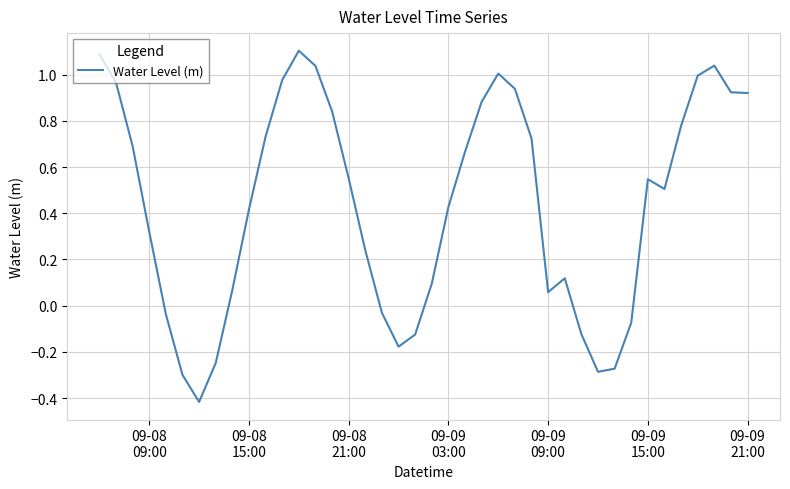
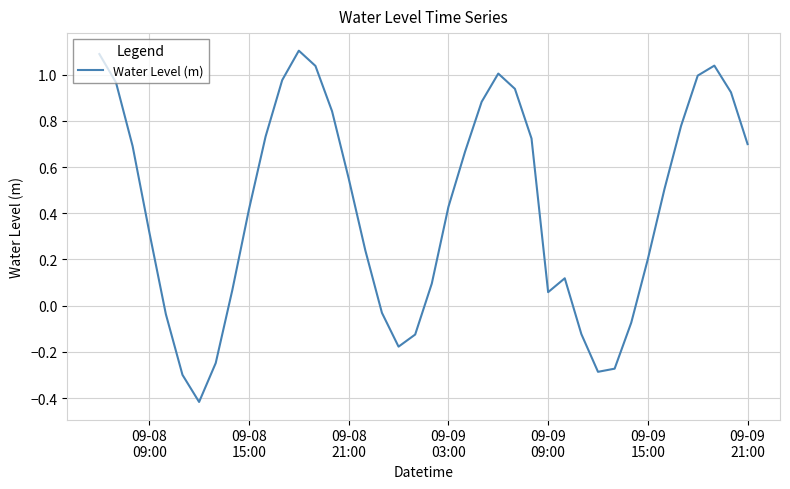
09-09 15:00: 0.55 -> 0.20
09-09 21:00: 0.92 -> 0.70
